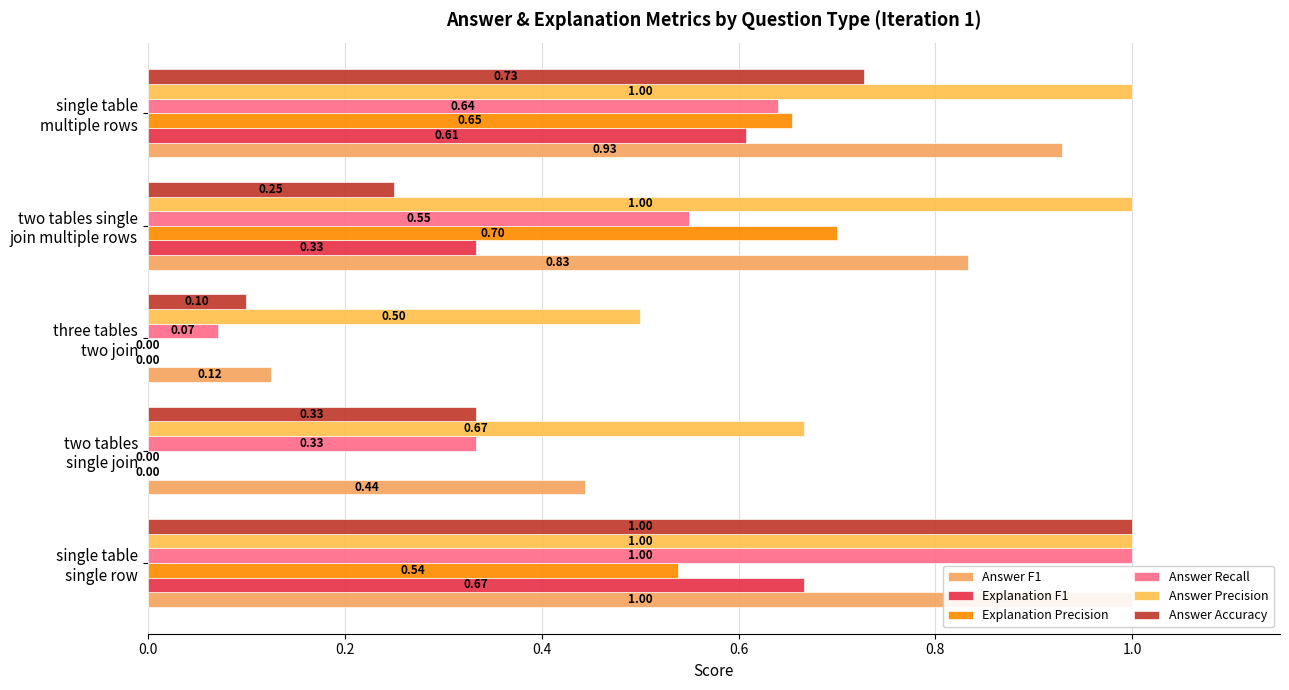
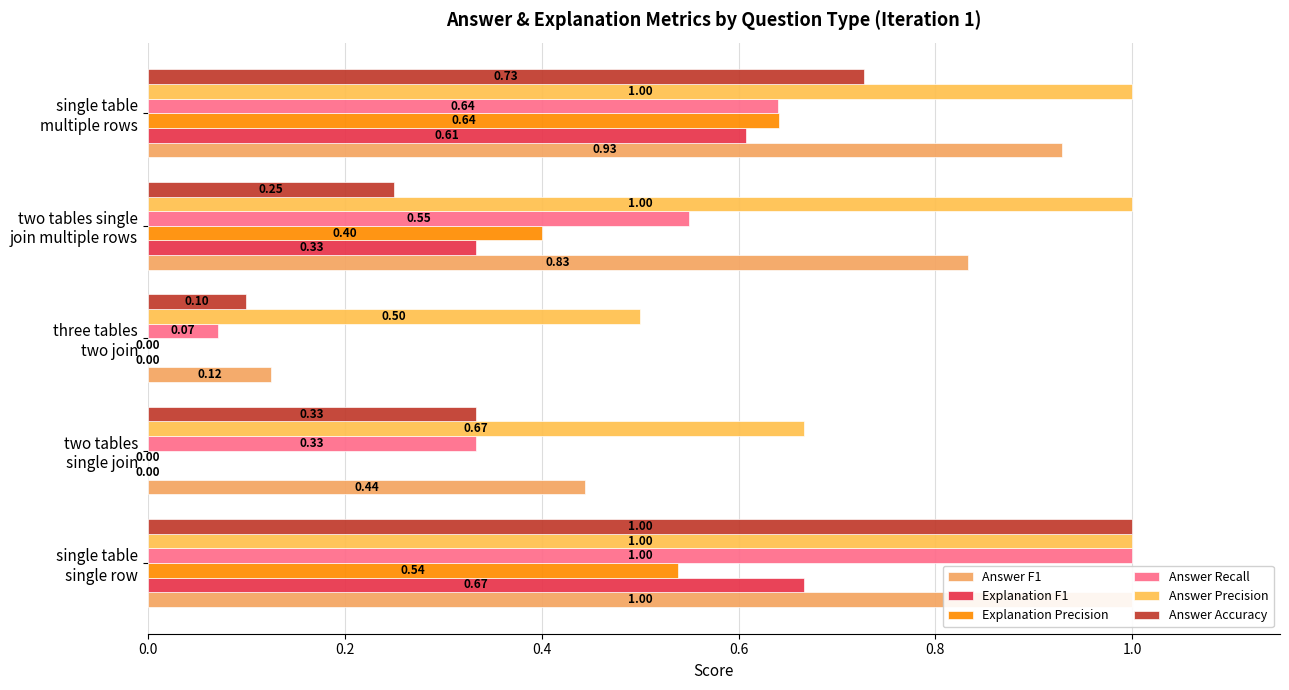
Explanation Precision, single table multiple rows: 0.65 -> 0.64
Explanation Precision, two tables single join multiple rows: 0.70 -> 0.40
